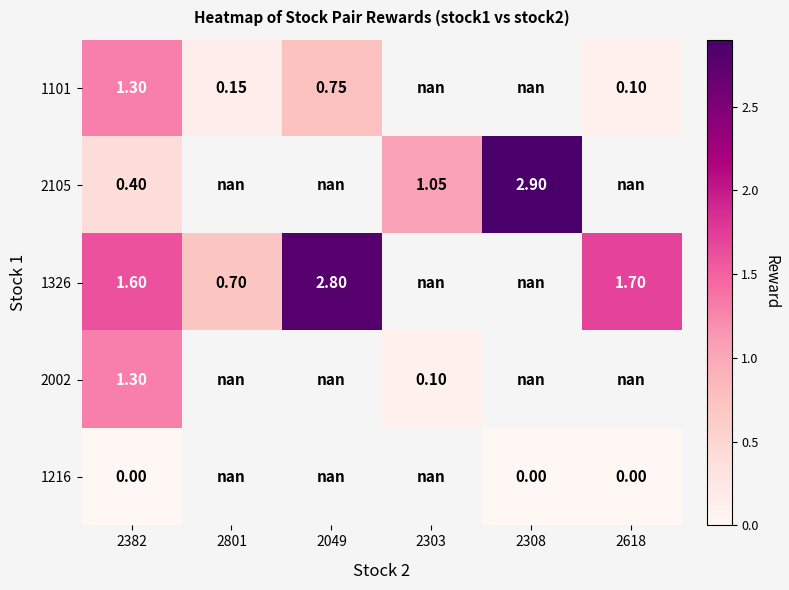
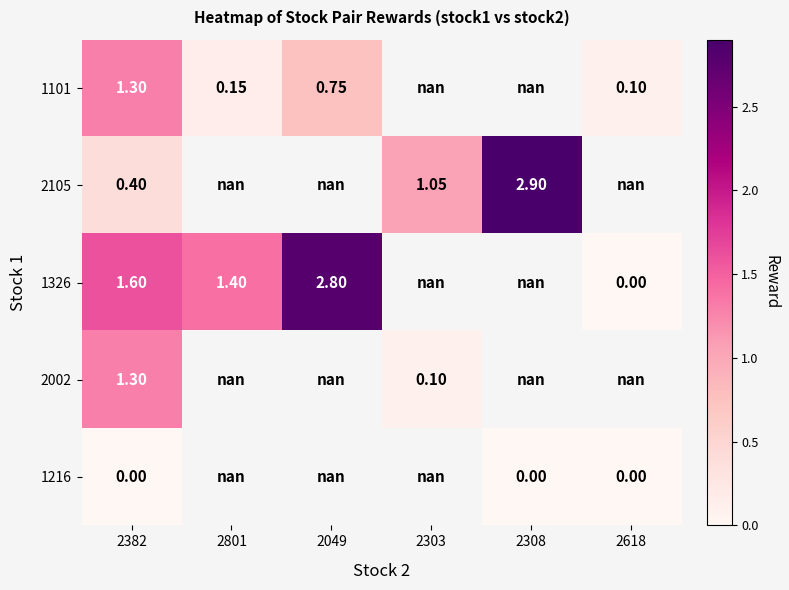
1326, 2801: 0.70 -> 1.40
1326, 2618: 1.70 -> 0.00
